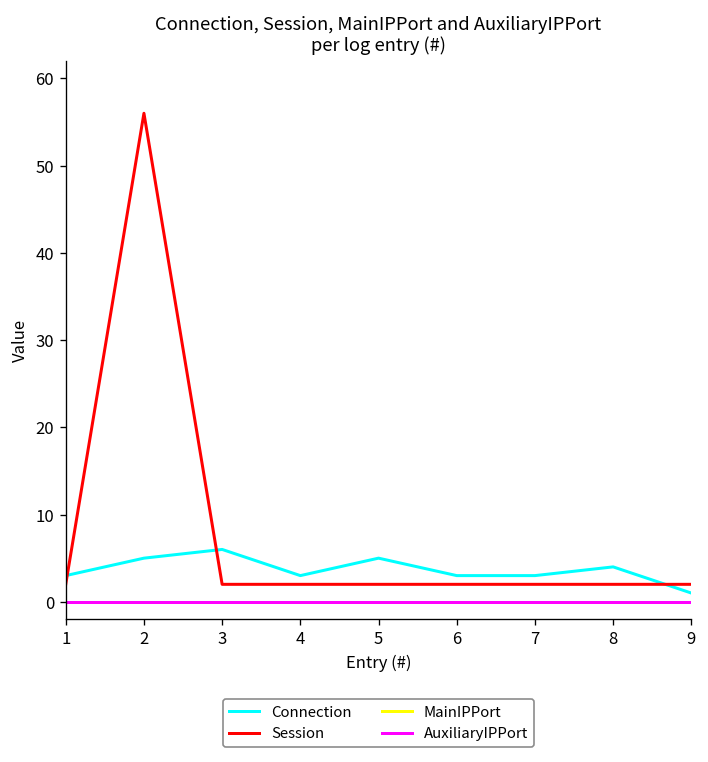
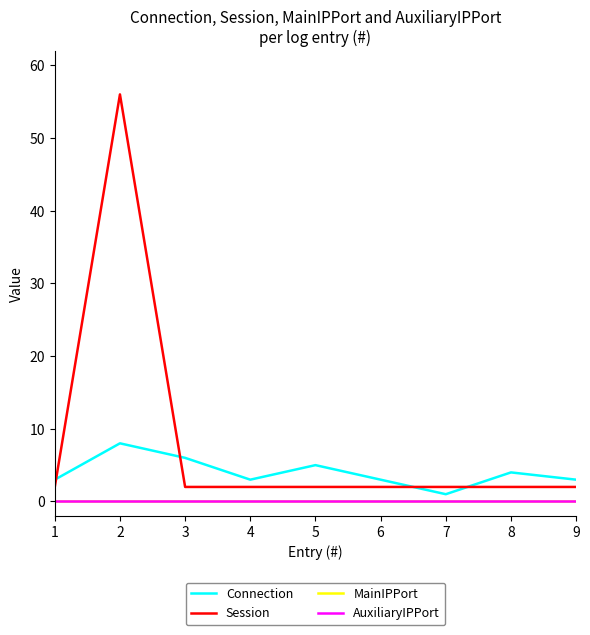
Connection, 2: 5 -> 8
Connection, 7: 3 -> 1
Connection, 9: 1 -> 3
